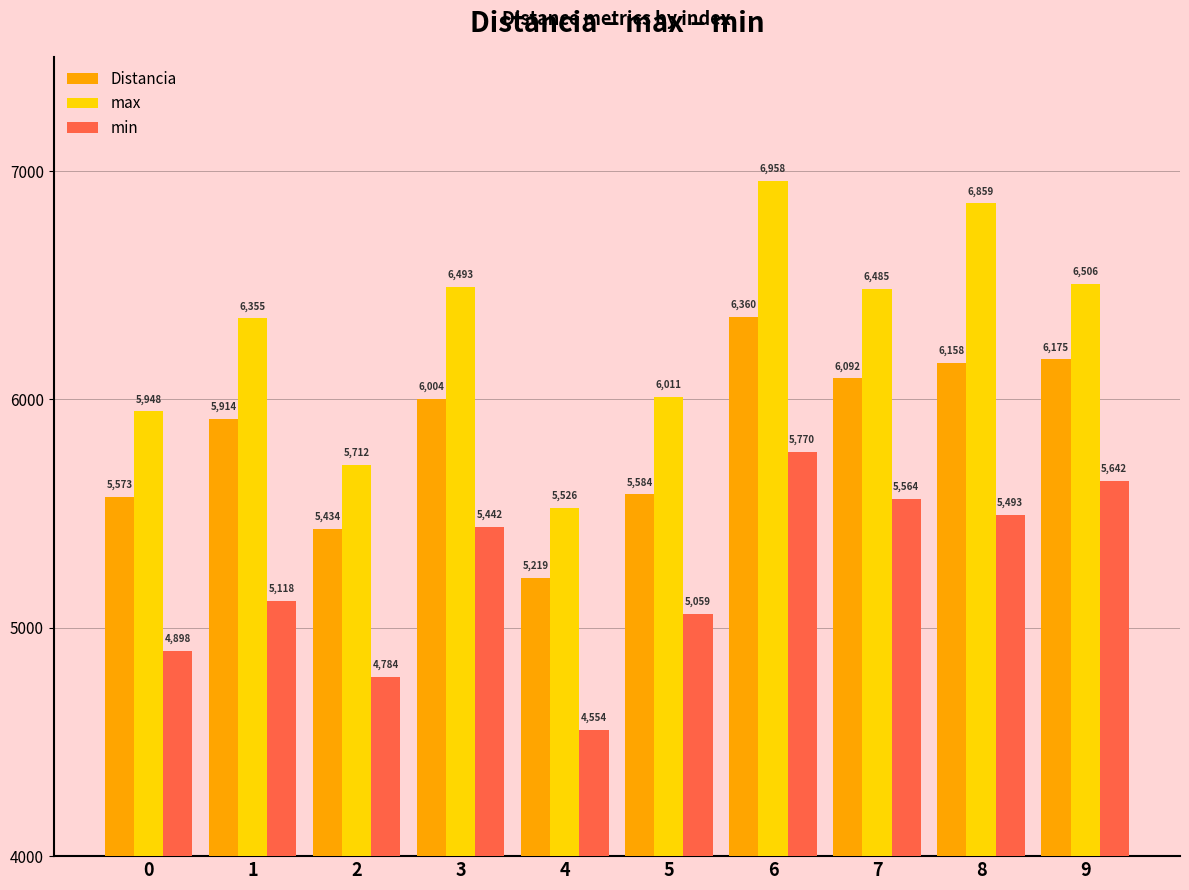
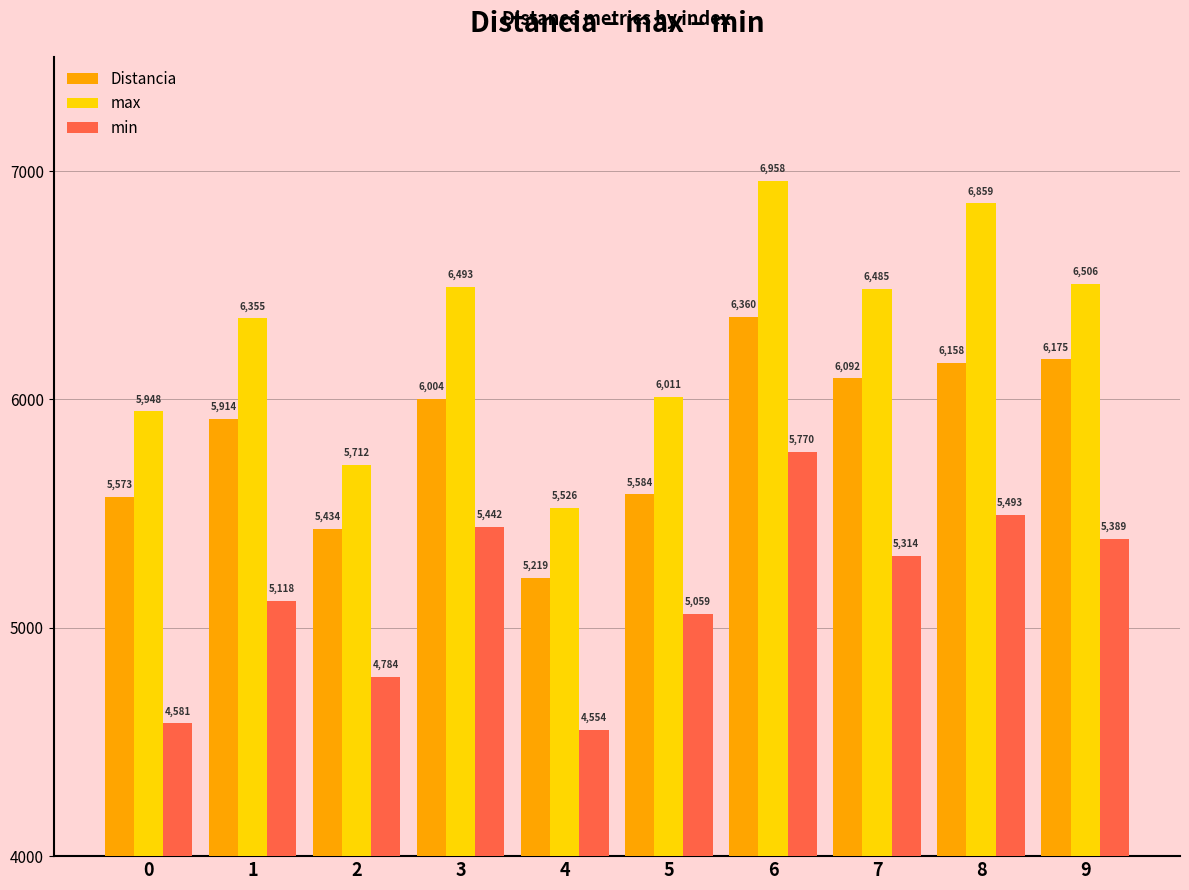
min, 0: 4,898 -> 4,581
min, 7: 5,564 -> 5,314
min, 9: 5,642 -> 5,389
